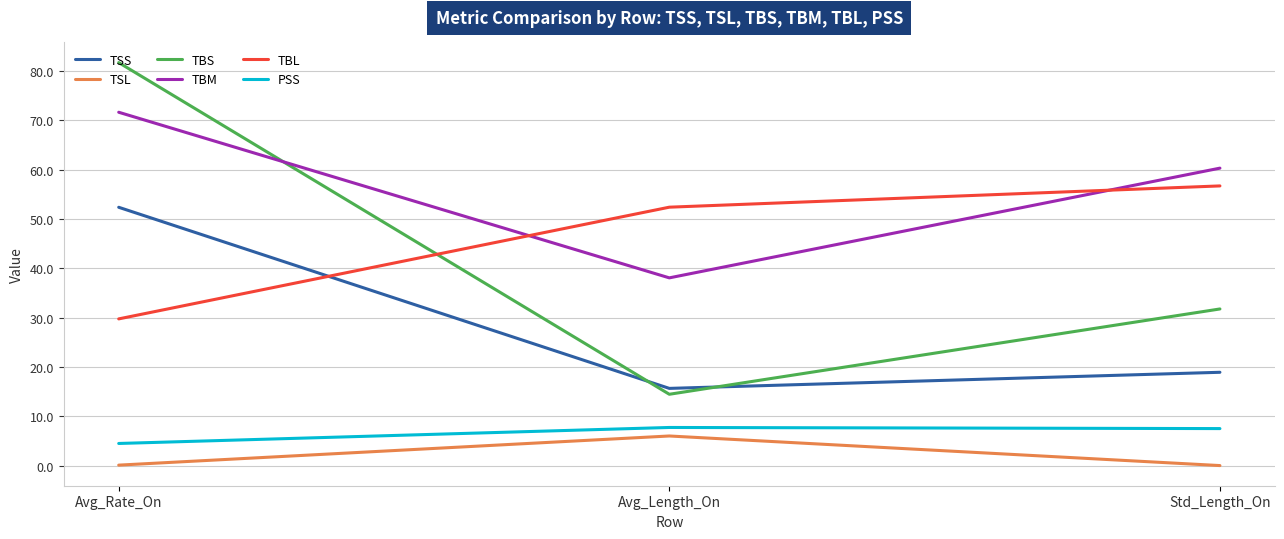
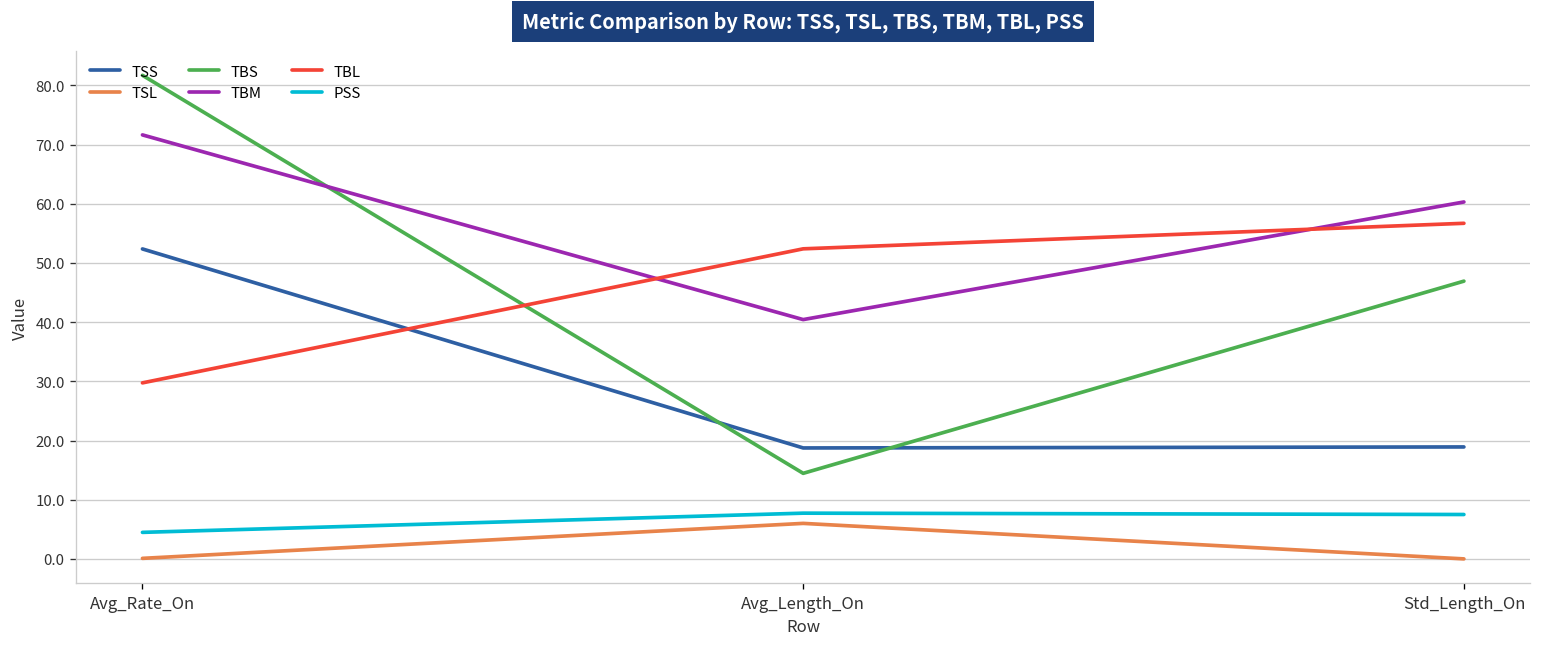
TSS, Avg_Length_On: 16 -> 19
TBM, Avg_Length_On: 38 -> 40
TBS, Std_Length_On: 32 -> 47
